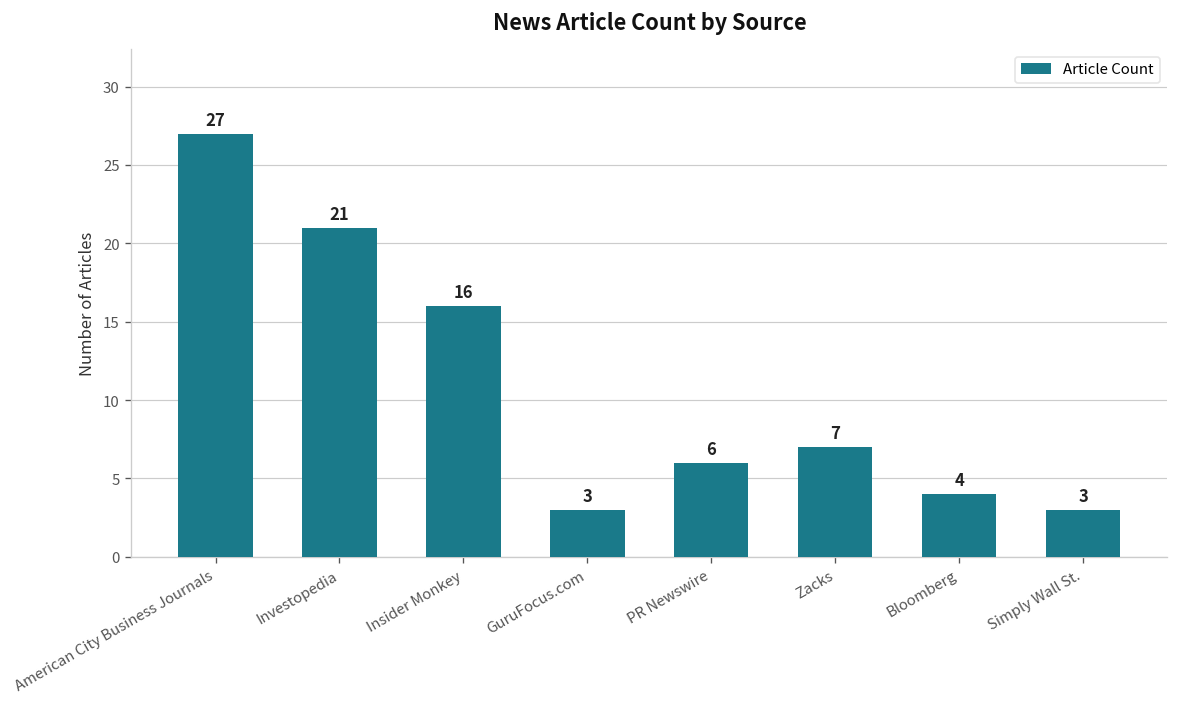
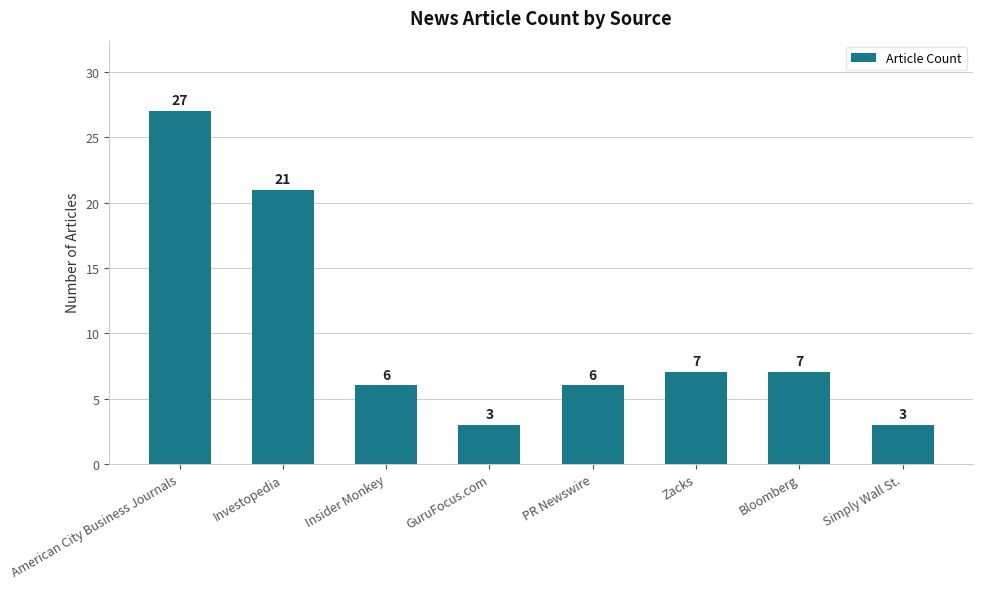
Insider Monkey: 16 -> 6
Bloomberg: 4 -> 7
